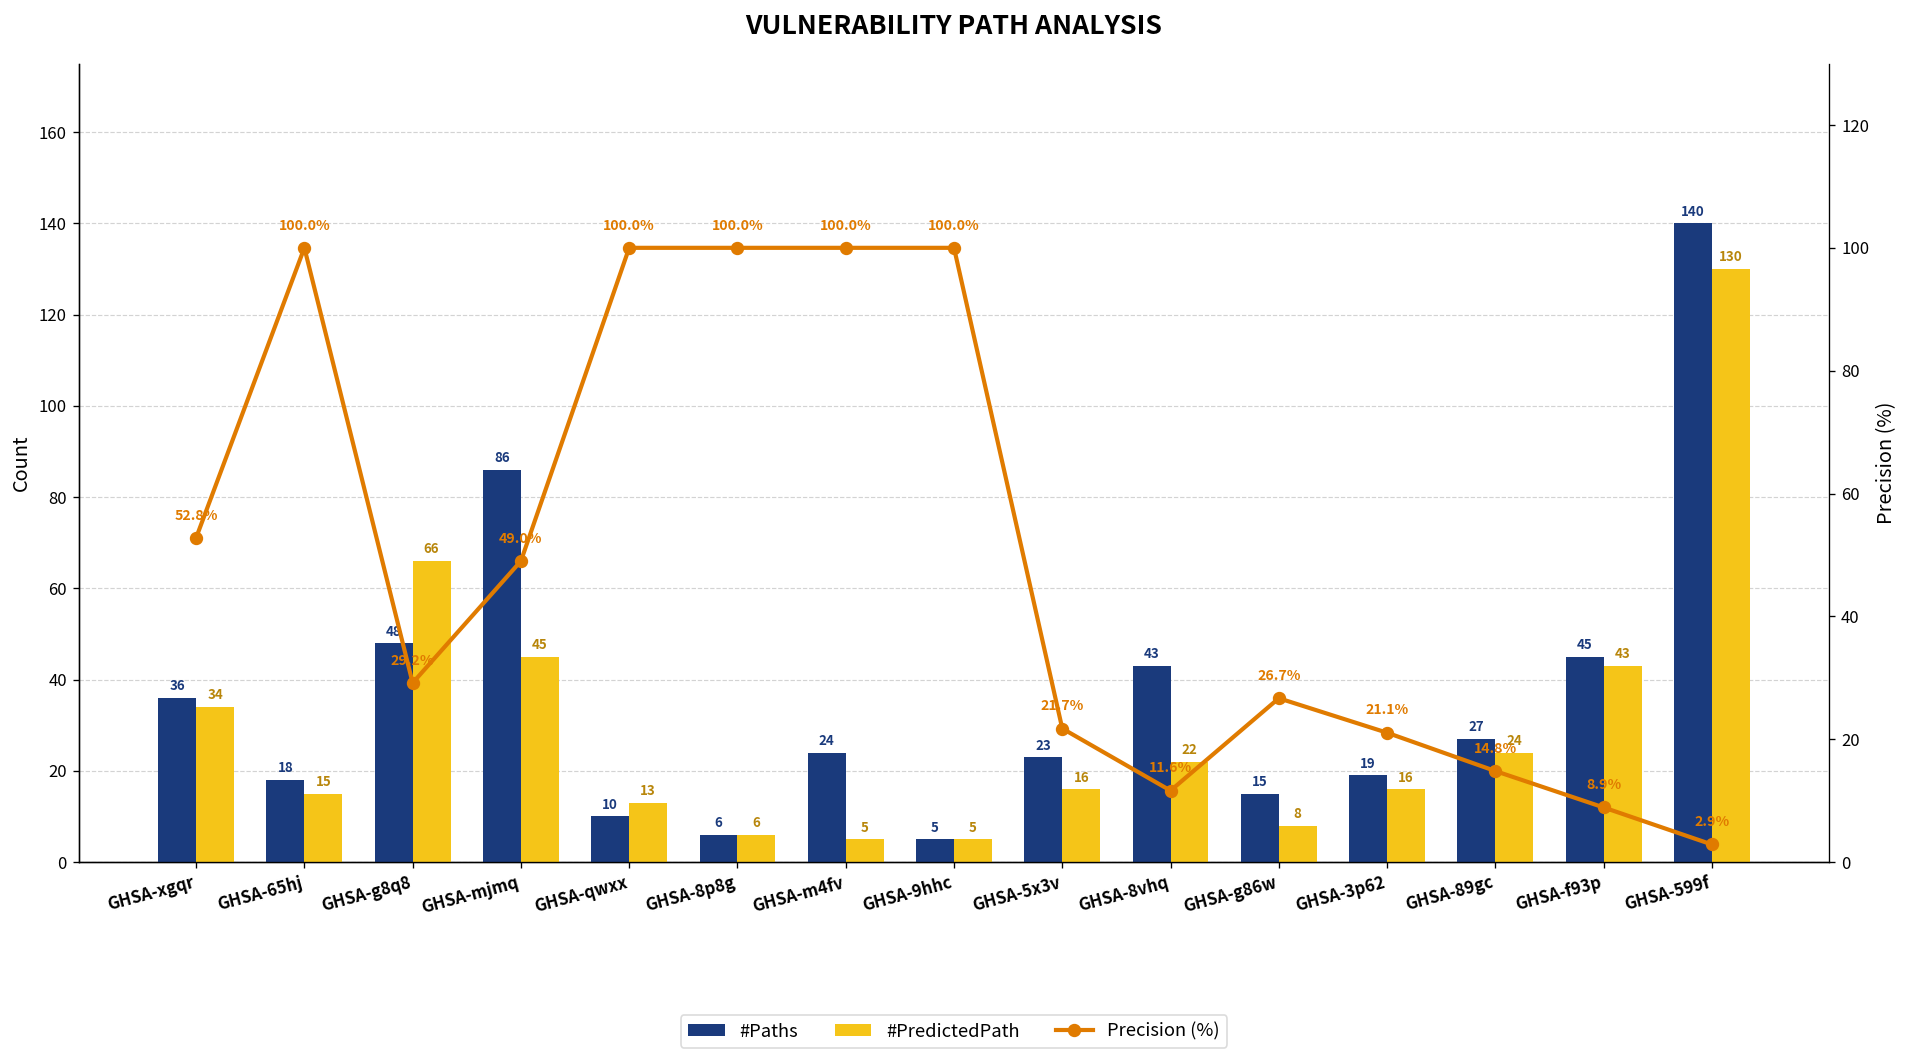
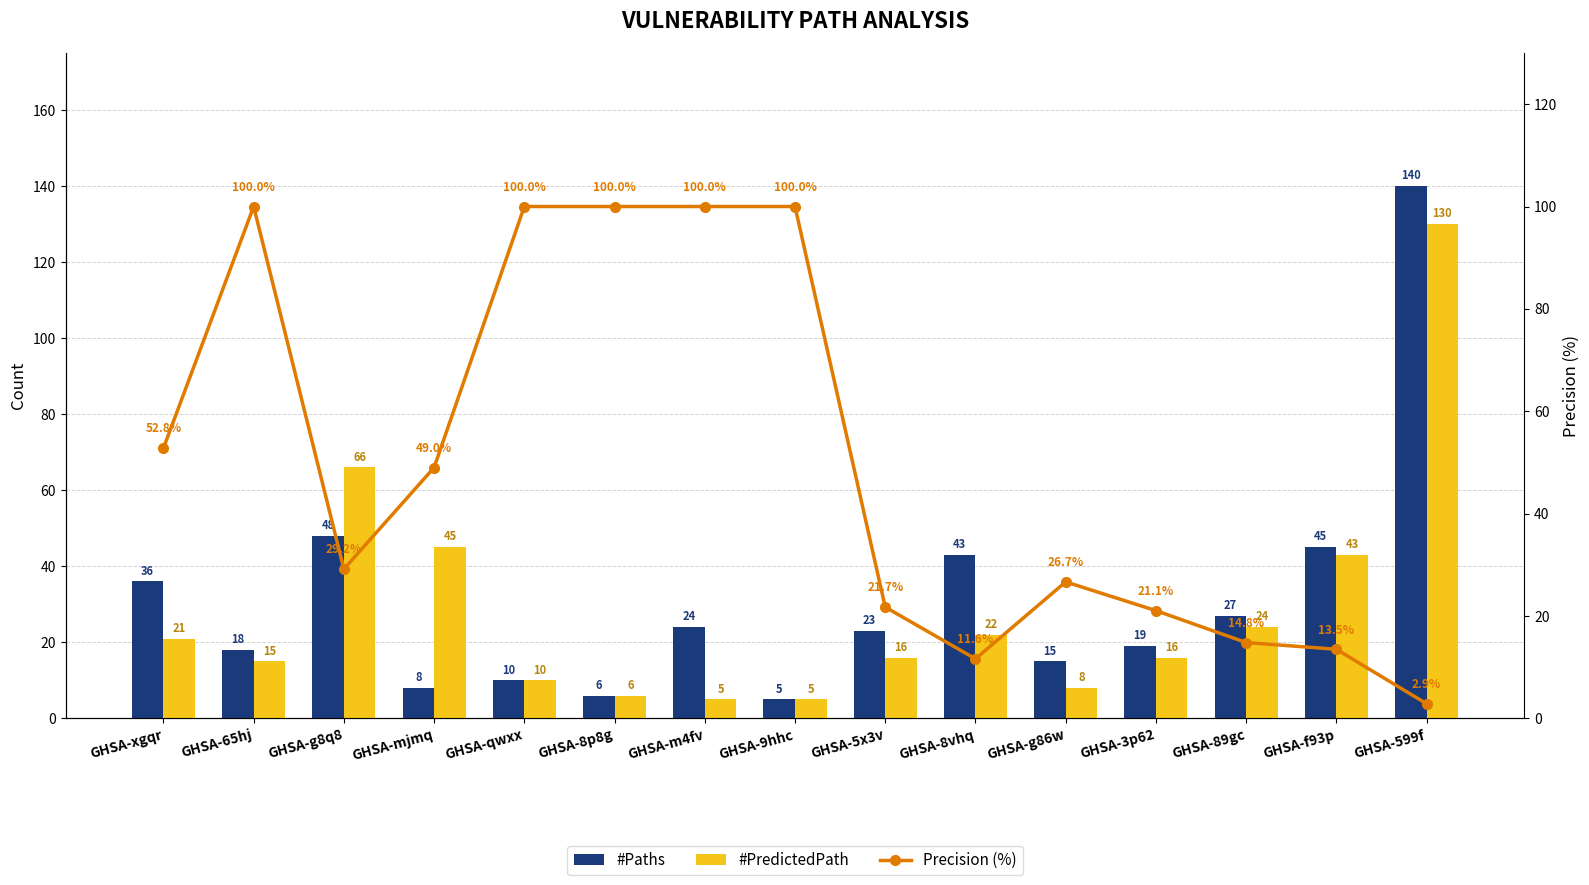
#PredictedPath, GHSA-xgqr: 34 -> 21
#Paths, GHSA-mjmq: 86 -> 8
#PredictedPath, GHSA-qwxx: 13 -> 10
Precision (%), GHSA-f93p: 8.9% -> 13.5%
